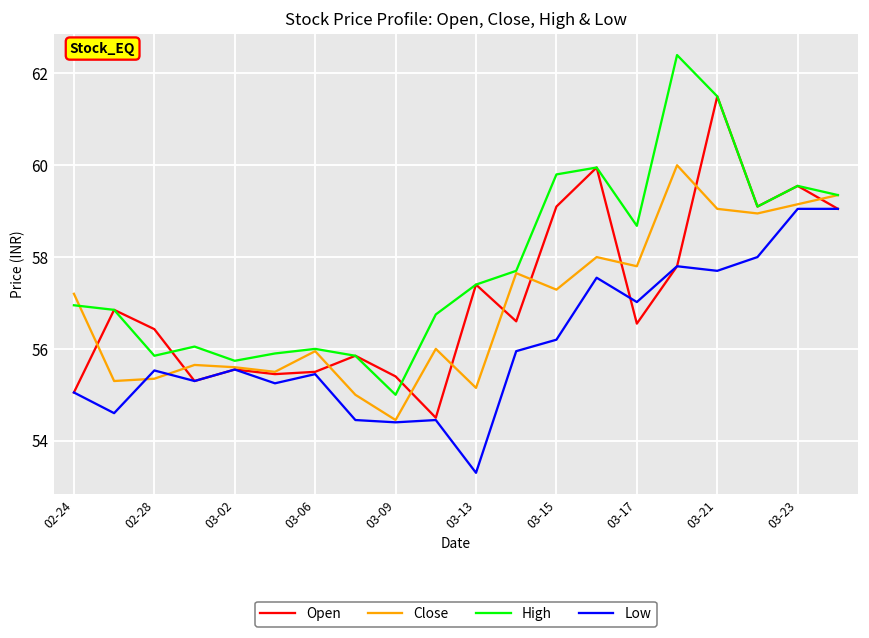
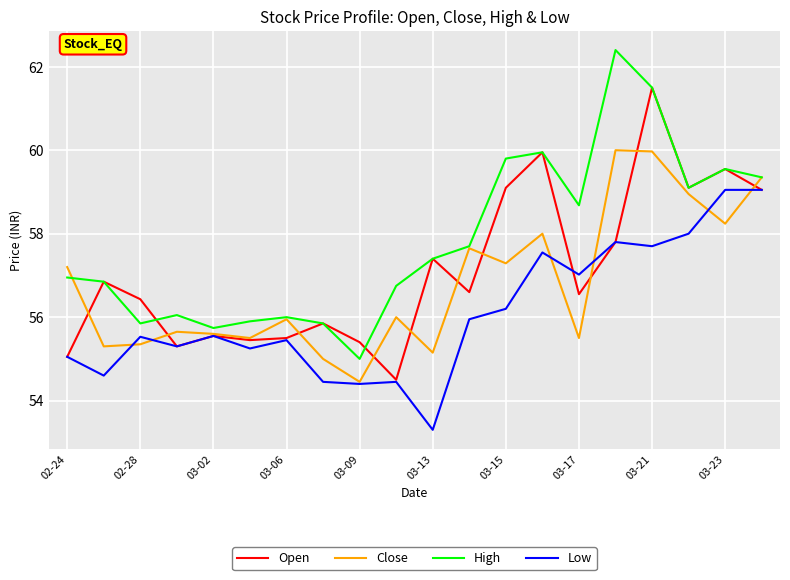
Close, 03-17: 57.8 -> 55.5
Close, 03-21: 59.1 -> 60.0
Close, 03-23: 59.2 -> 58.2
